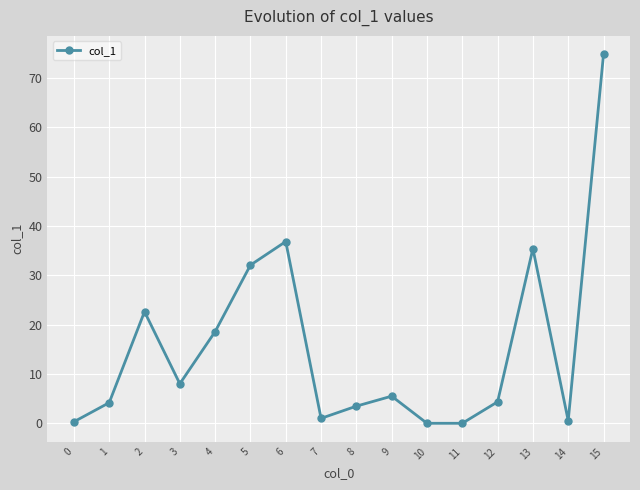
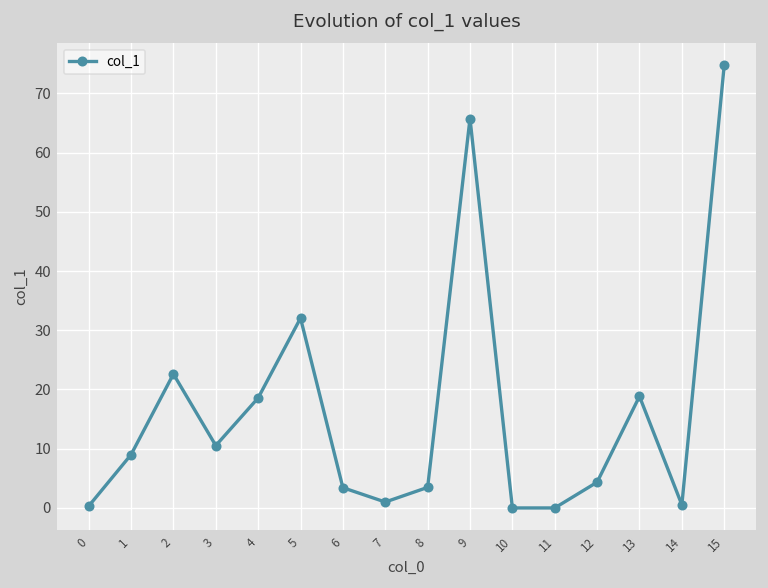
1: 4 -> 9
3: 8 -> 11
6: 37 -> 3
9: 5 -> 66
13: 35 -> 19
